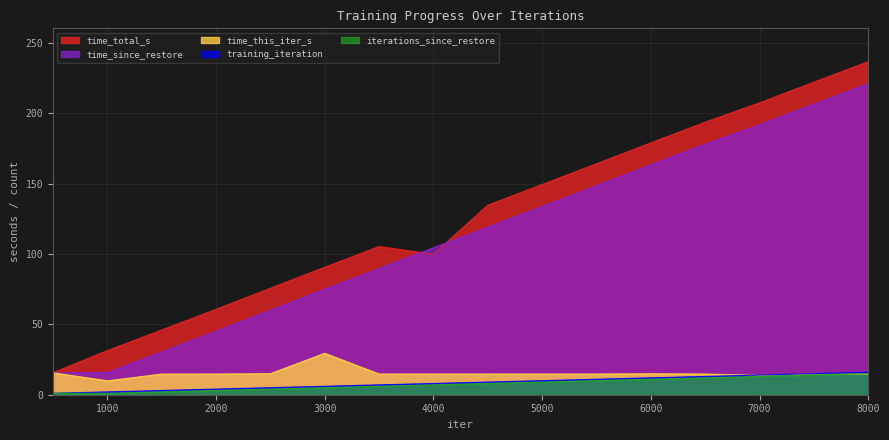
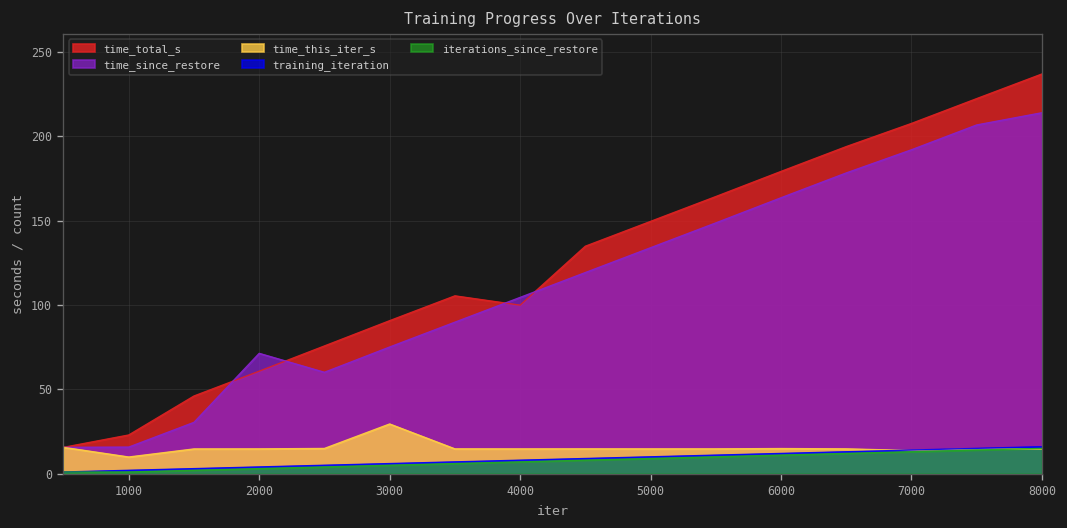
time_total_s, 1000: 31 -> 23
time_since_restore, 2000: 45 -> 71
time_since_restore, 8000: 221 -> 214
